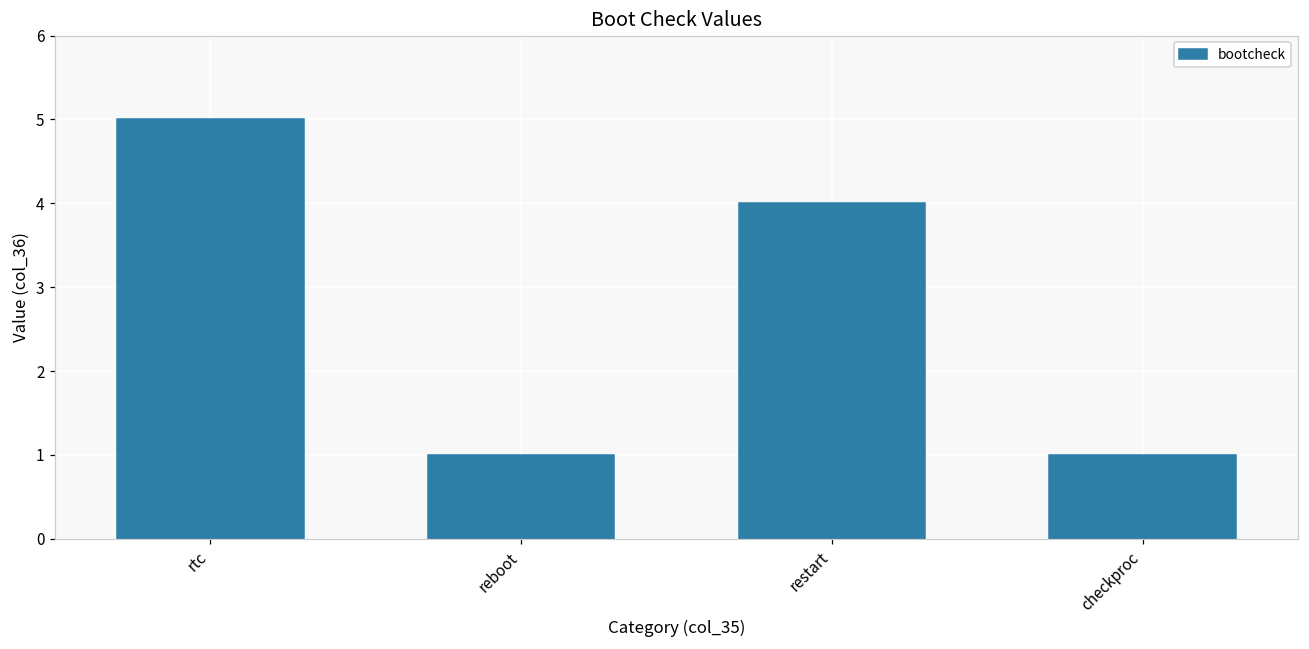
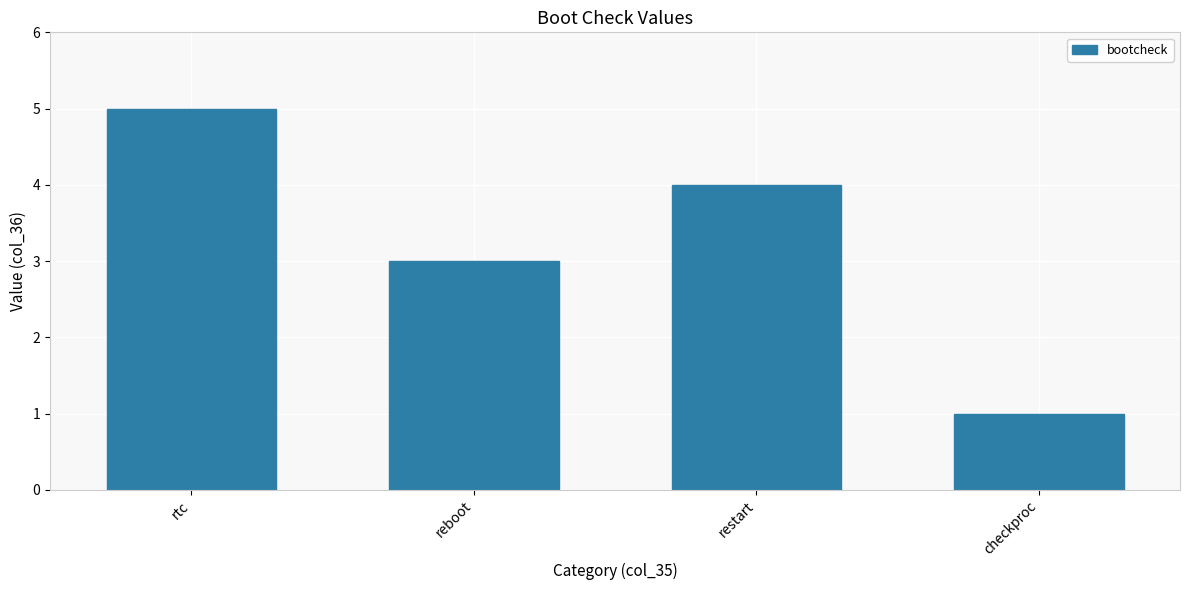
reboot: 1 -> 3
